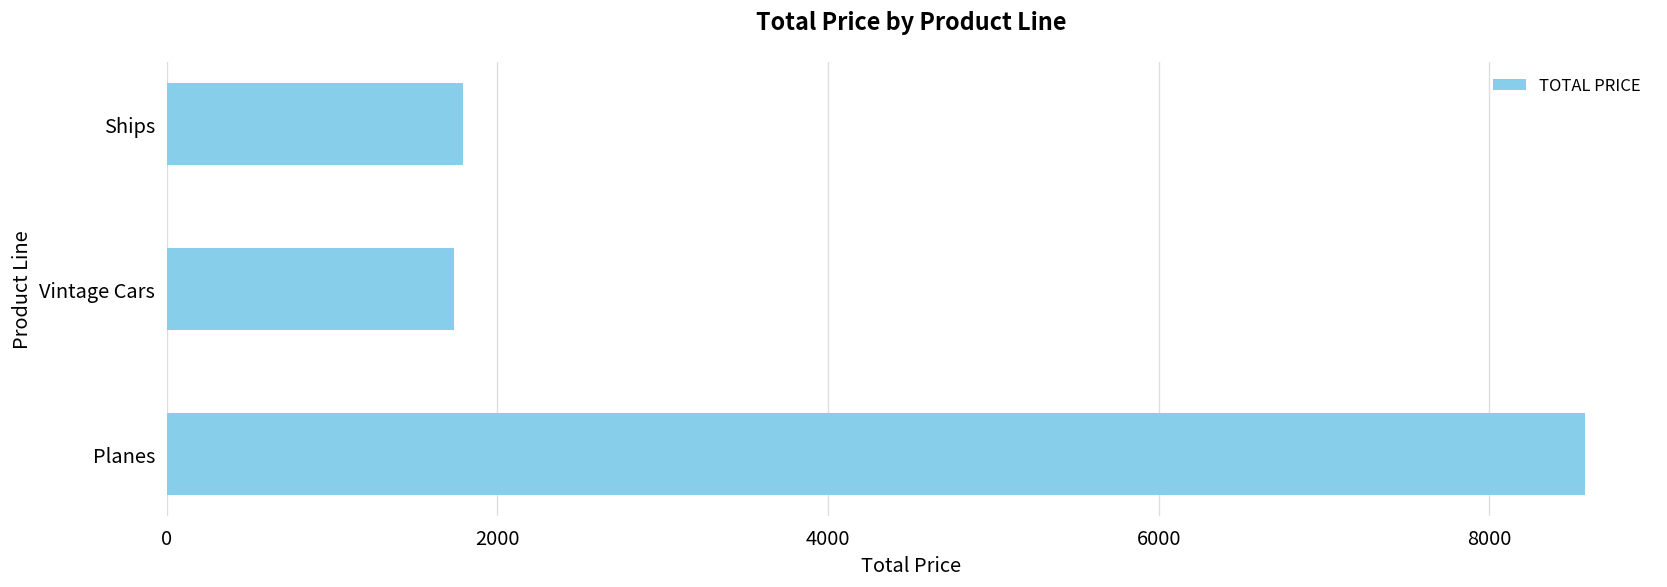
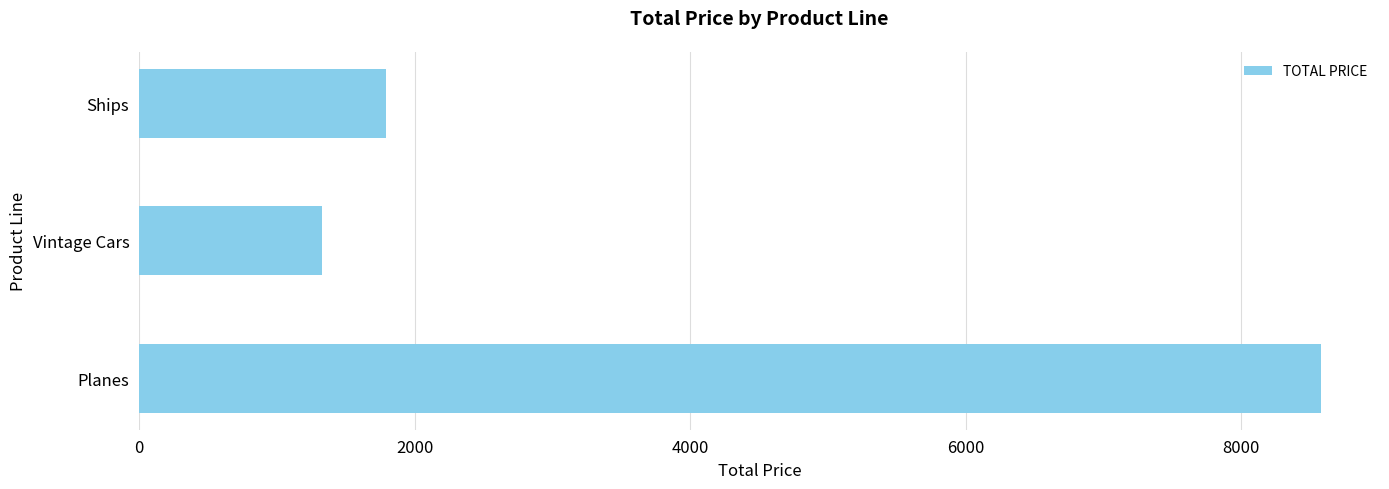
Vintage Cars: 1740 -> 1330
